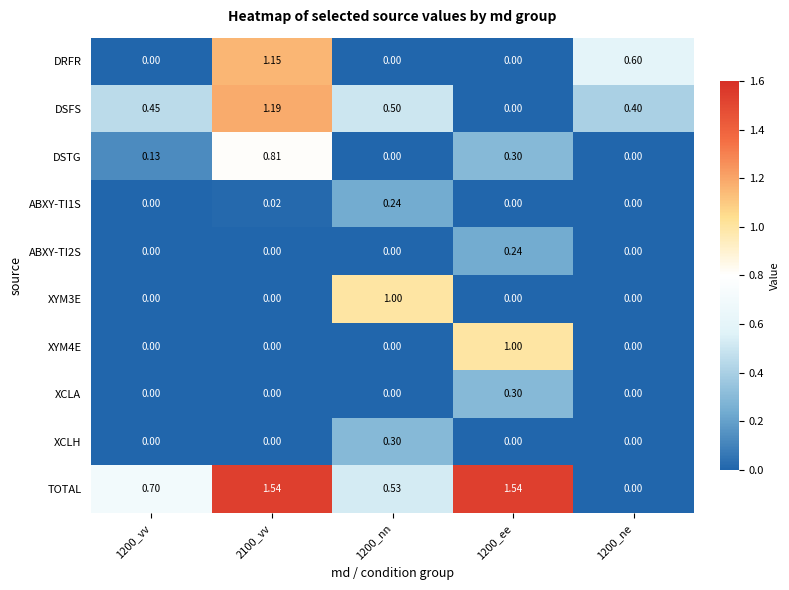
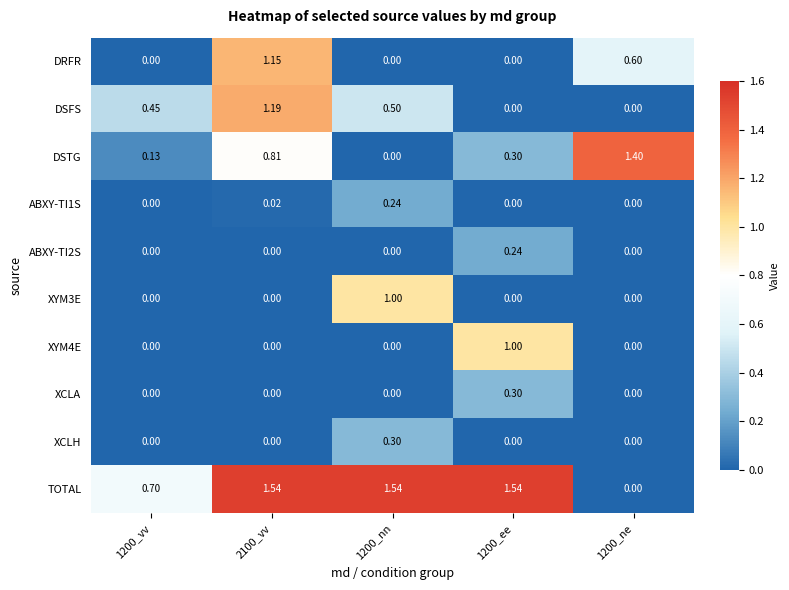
DSFS, 1200_ne: 0.40 -> 0.00
DSTG, 1200_ne: 0.00 -> 1.40
TOTAL, 1200_nn: 0.53 -> 1.54
